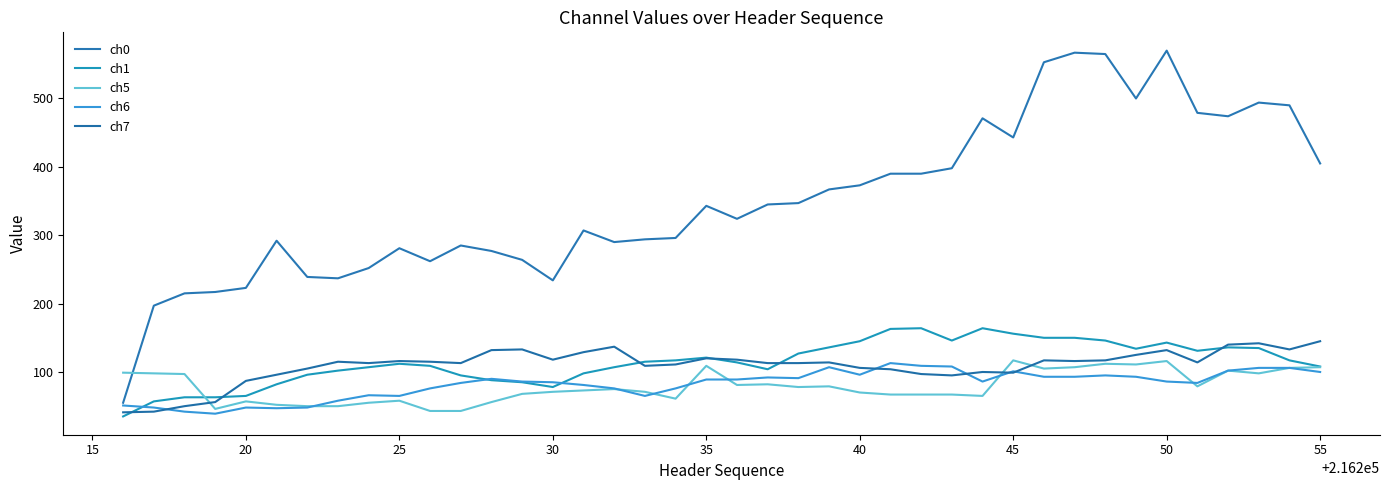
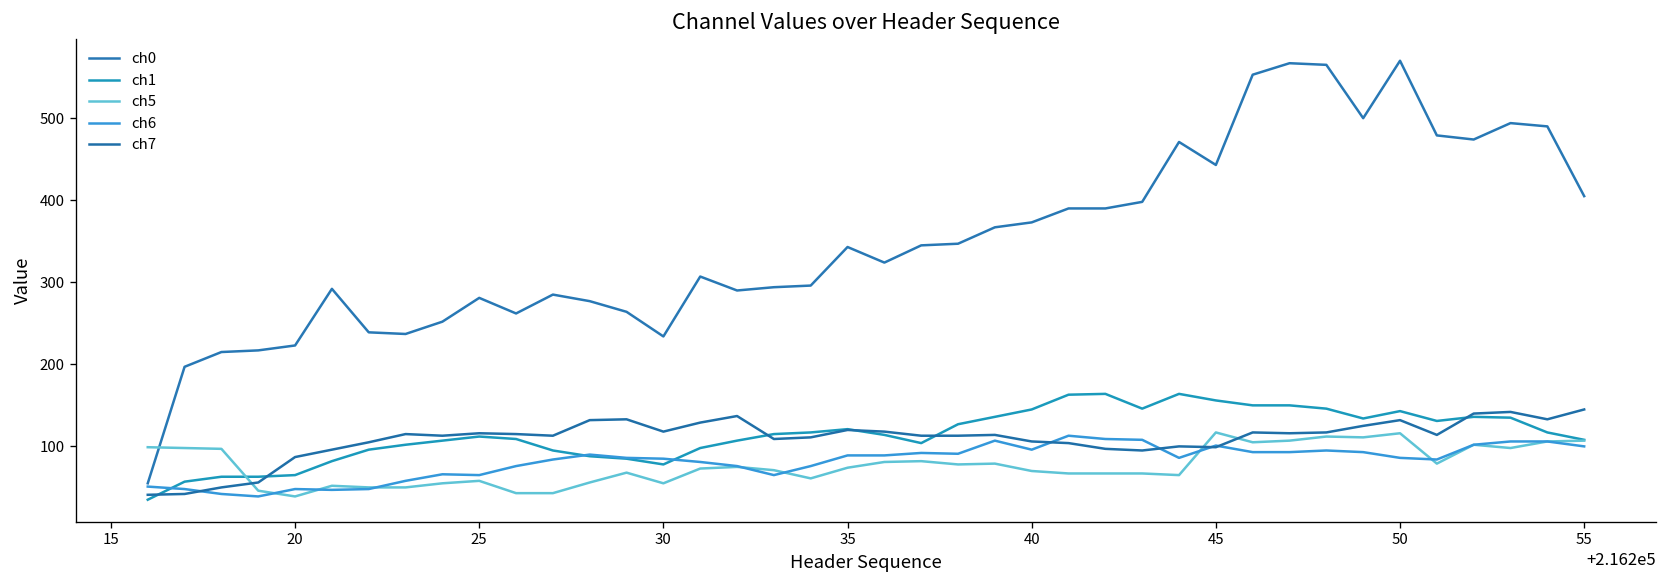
ch5, 20: 60 -> 40
ch5, 30: 70 -> 60
ch5, 35: 110 -> 70
